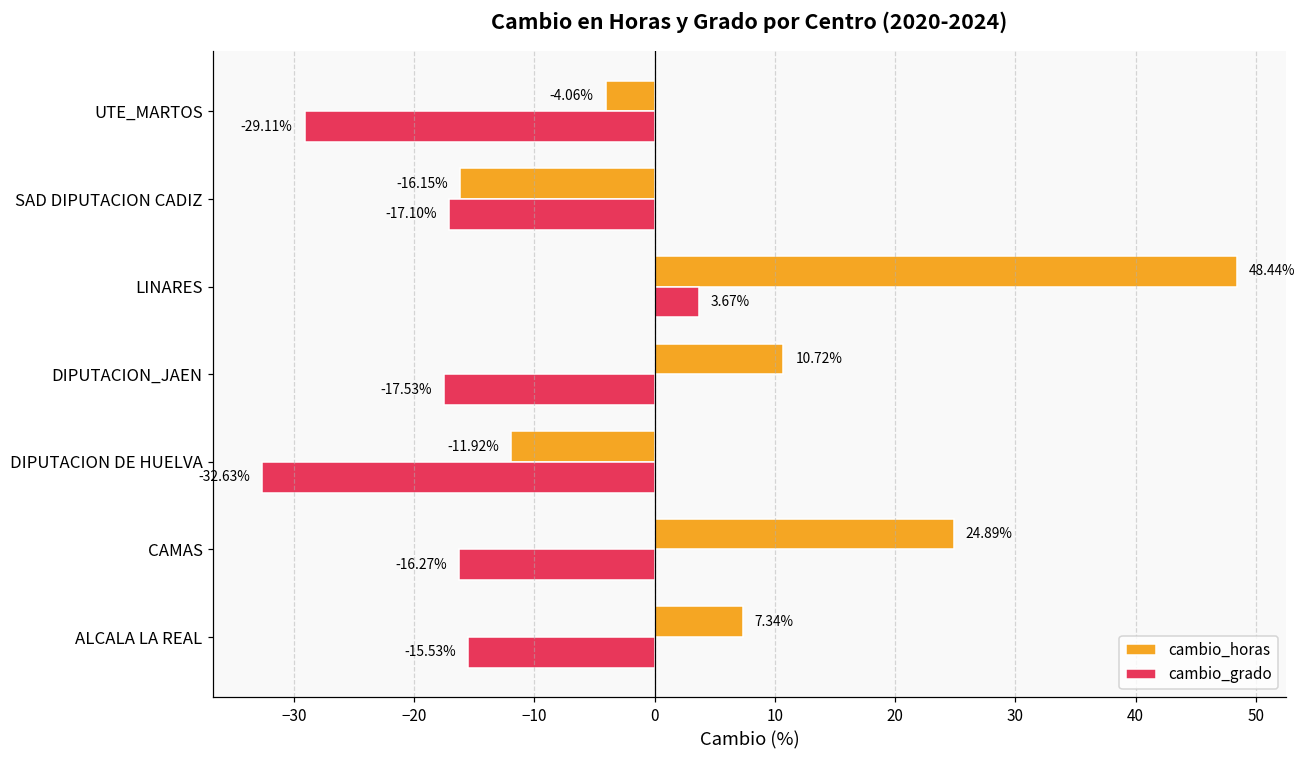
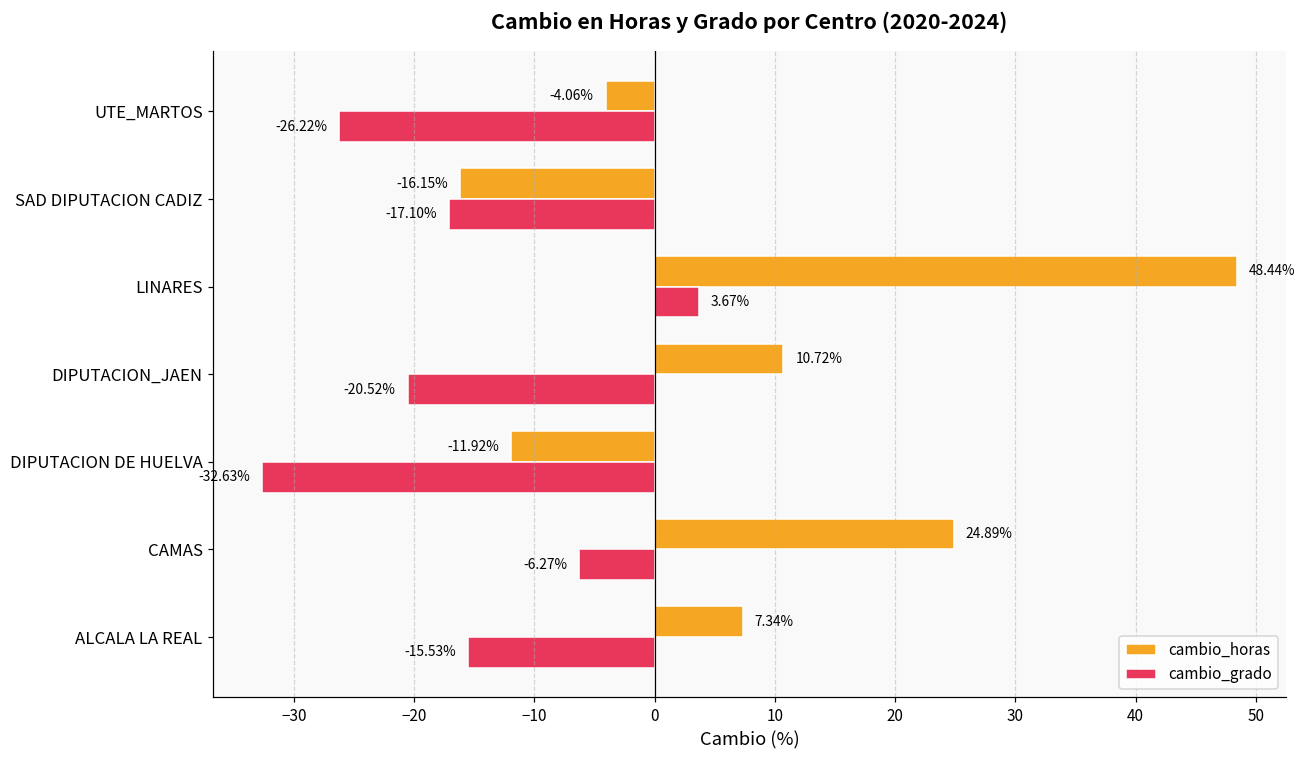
cambio_grado, UTE_MARTOS: -29.11% -> -26.22%
cambio_grado, DIPUTACION_JAEN: -17.53% -> -20.52%
cambio_grado, CAMAS: -16.27% -> -6.27%
